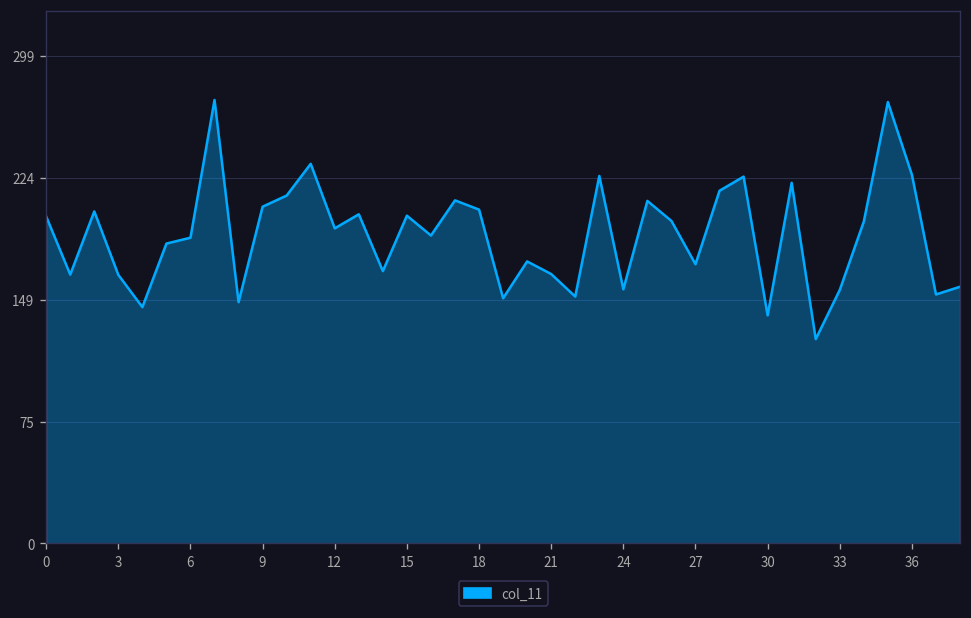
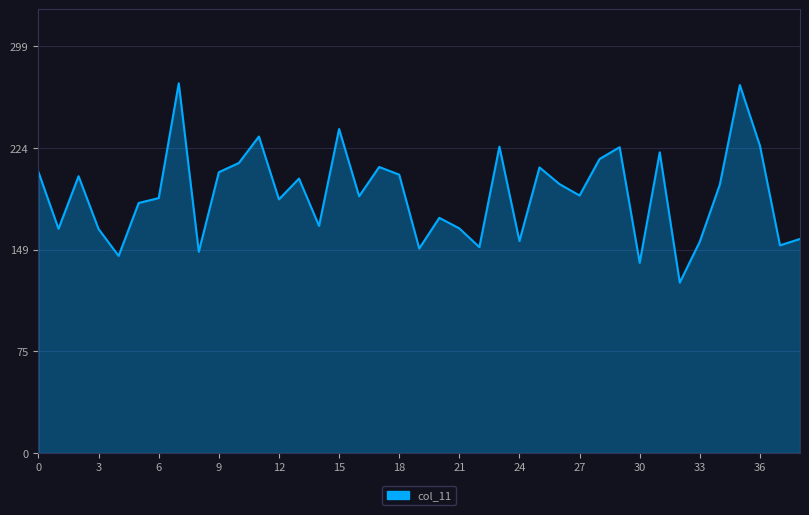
0: 200 -> 206
12: 193 -> 186
15: 201 -> 238
27: 171 -> 189
